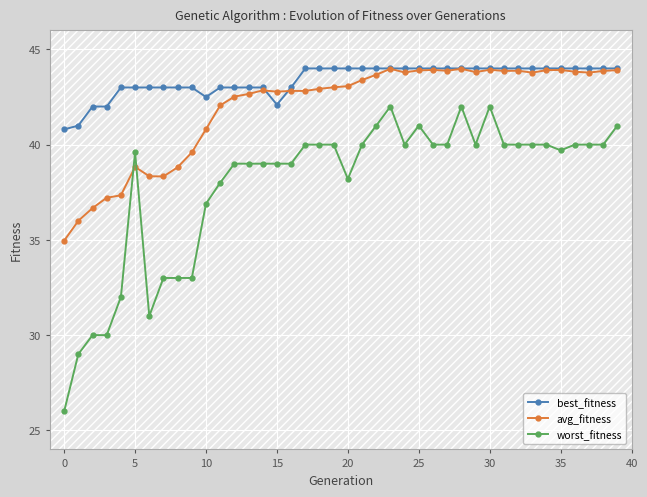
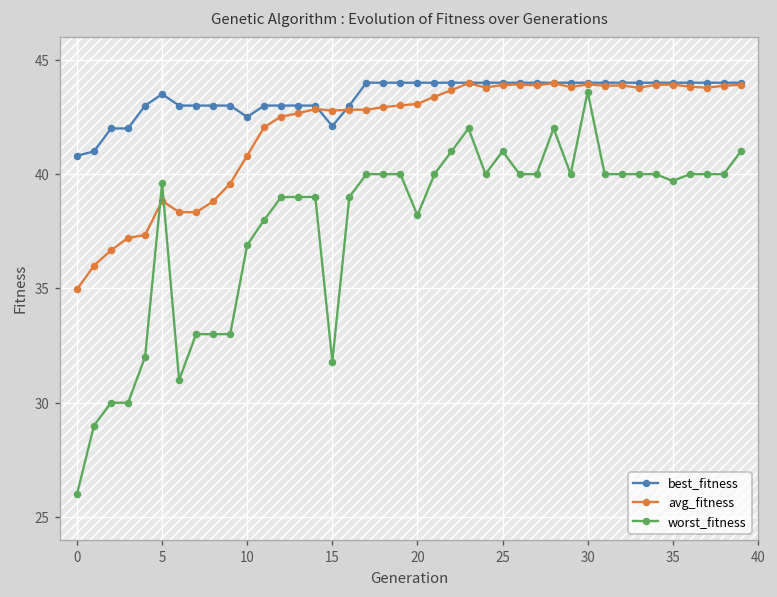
best_fitness, 5: 43.0 -> 43.5
worst_fitness, 15: 39.0 -> 31.8
worst_fitness, 30: 42.0 -> 43.6
